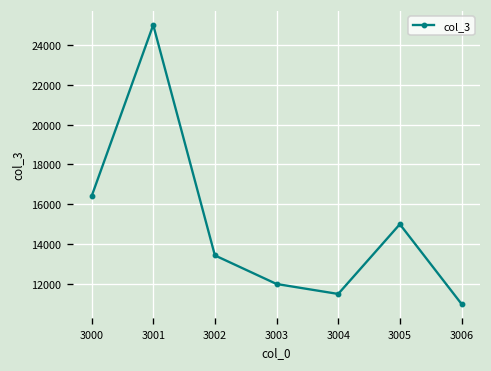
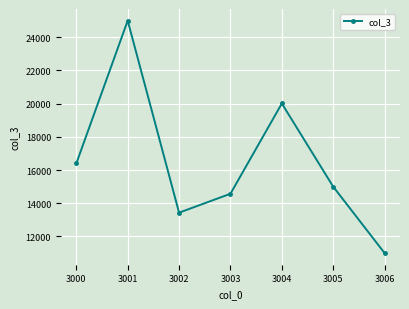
3003: 12000 -> 14600
3004: 11500 -> 20000
